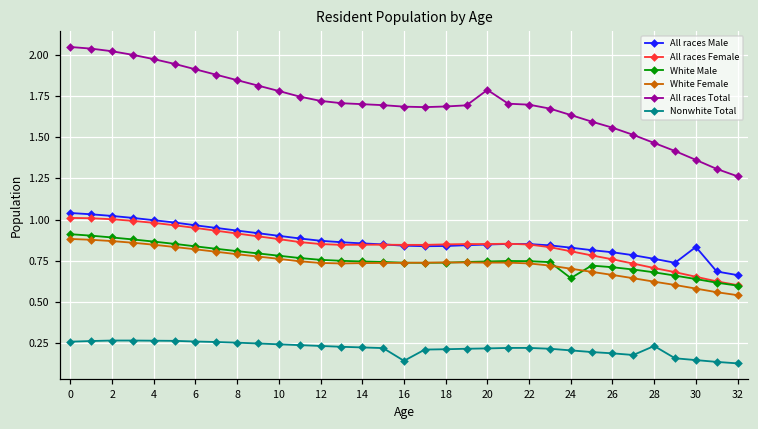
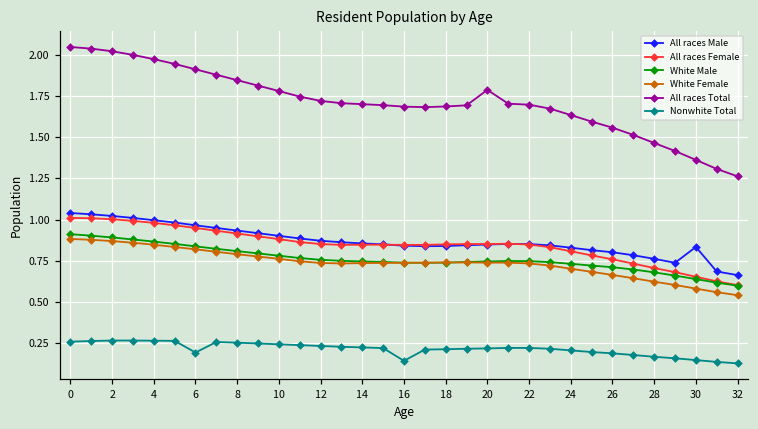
Nonwhite Total, 6: 0.26 -> 0.19
White Male, 24: 0.64 -> 0.73
Nonwhite Total, 28: 0.23 -> 0.17
